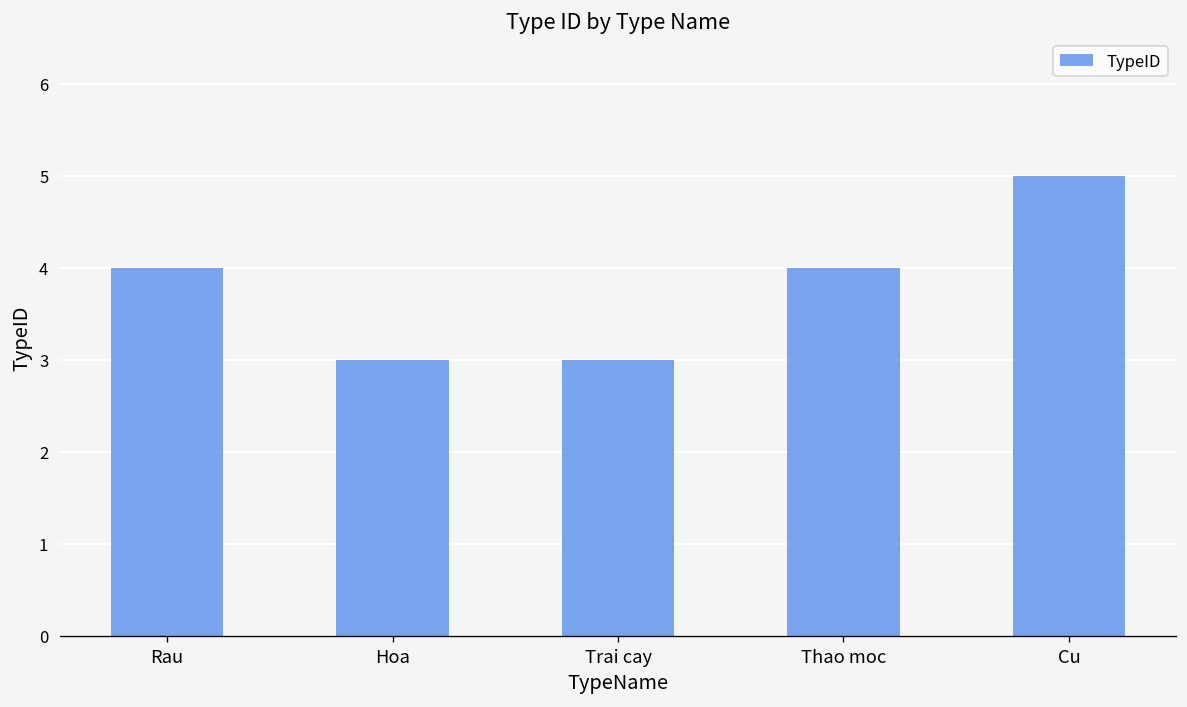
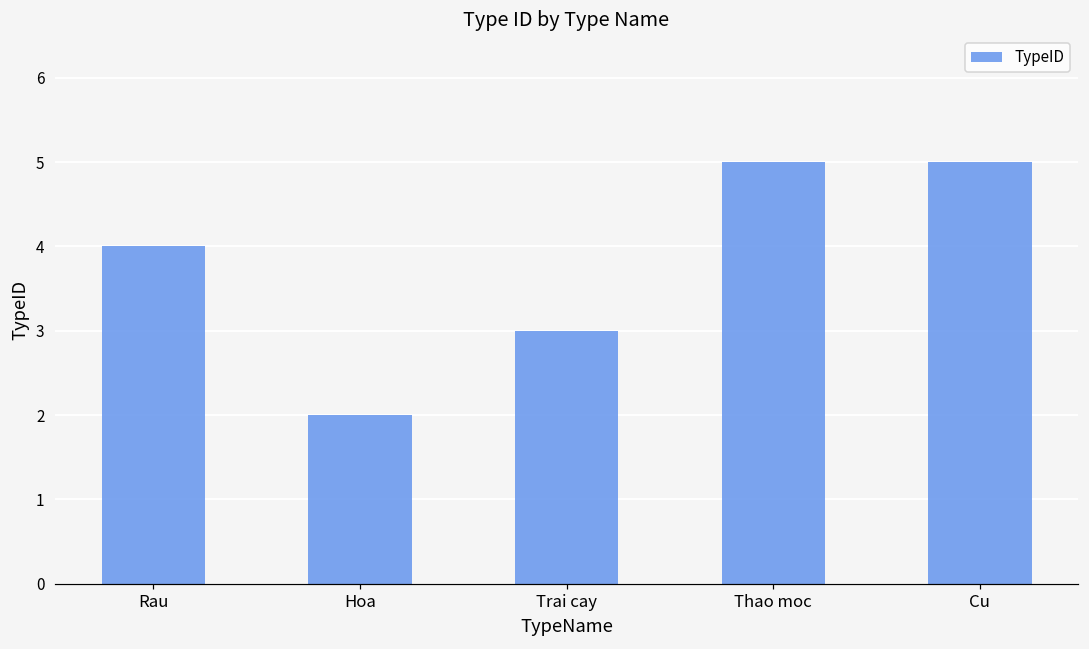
Hoa: 3 -> 2
Thao moc: 4 -> 5
